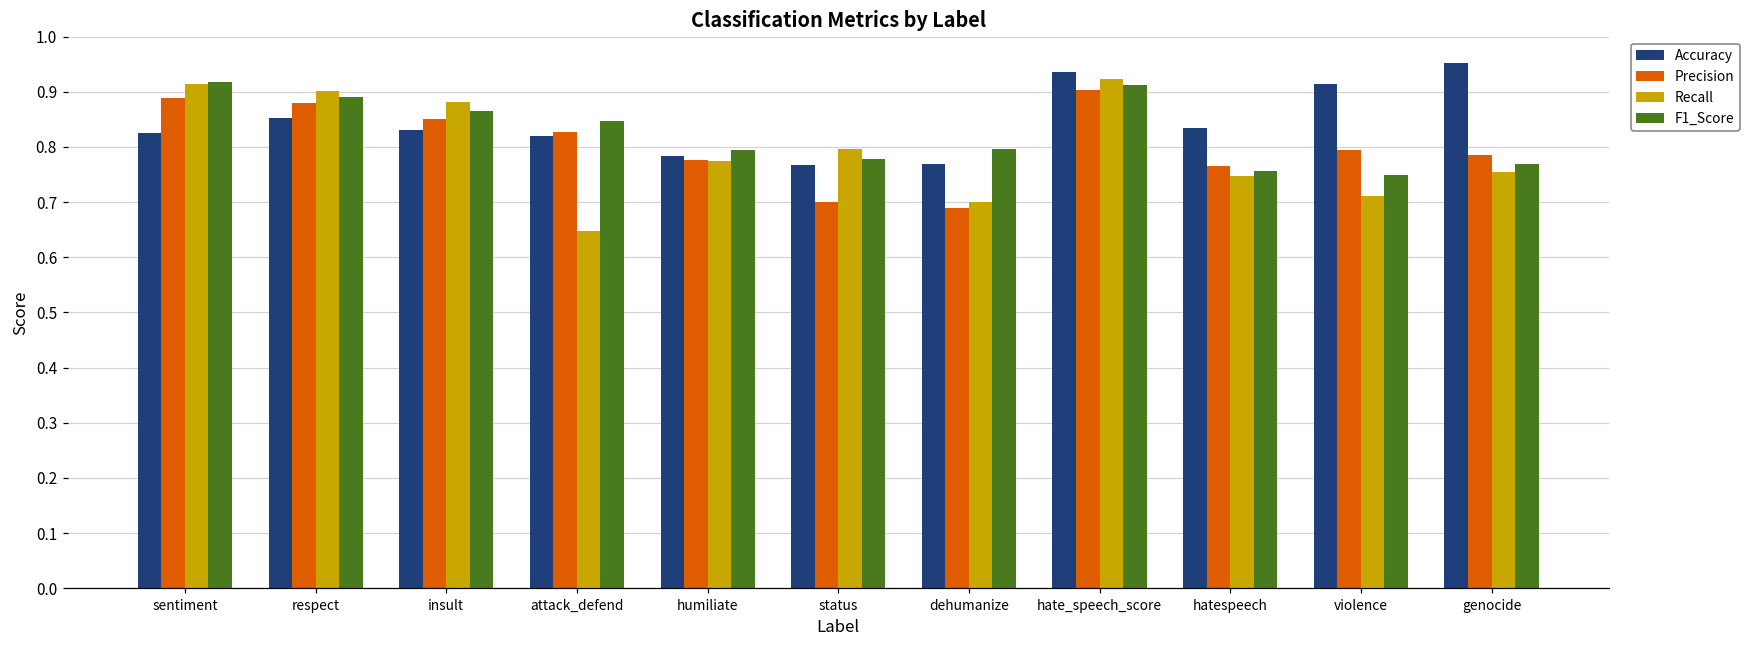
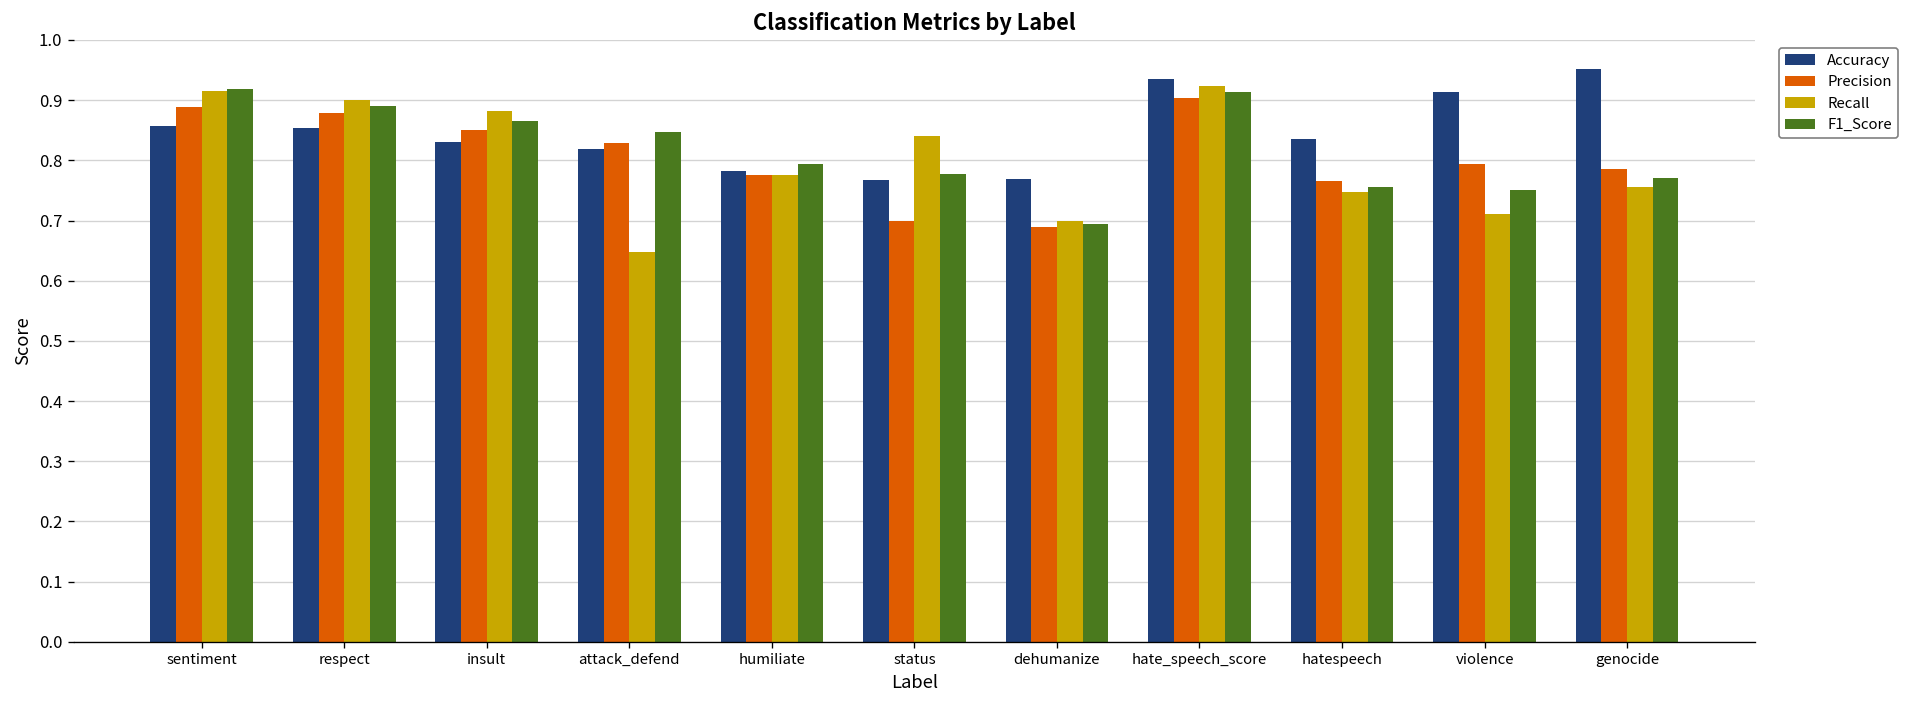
Accuracy, sentiment: 0.83 -> 0.86
Recall, status: 0.80 -> 0.84
F1_Score, dehumanize: 0.80 -> 0.69
